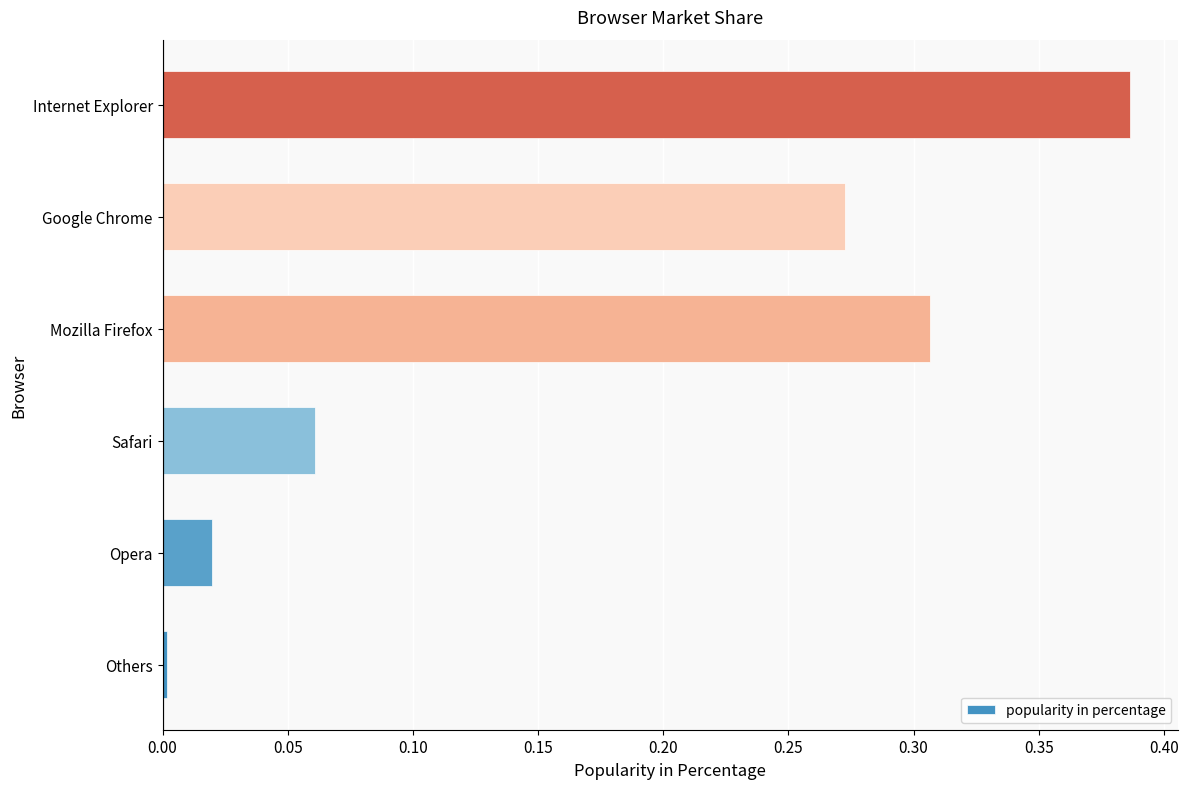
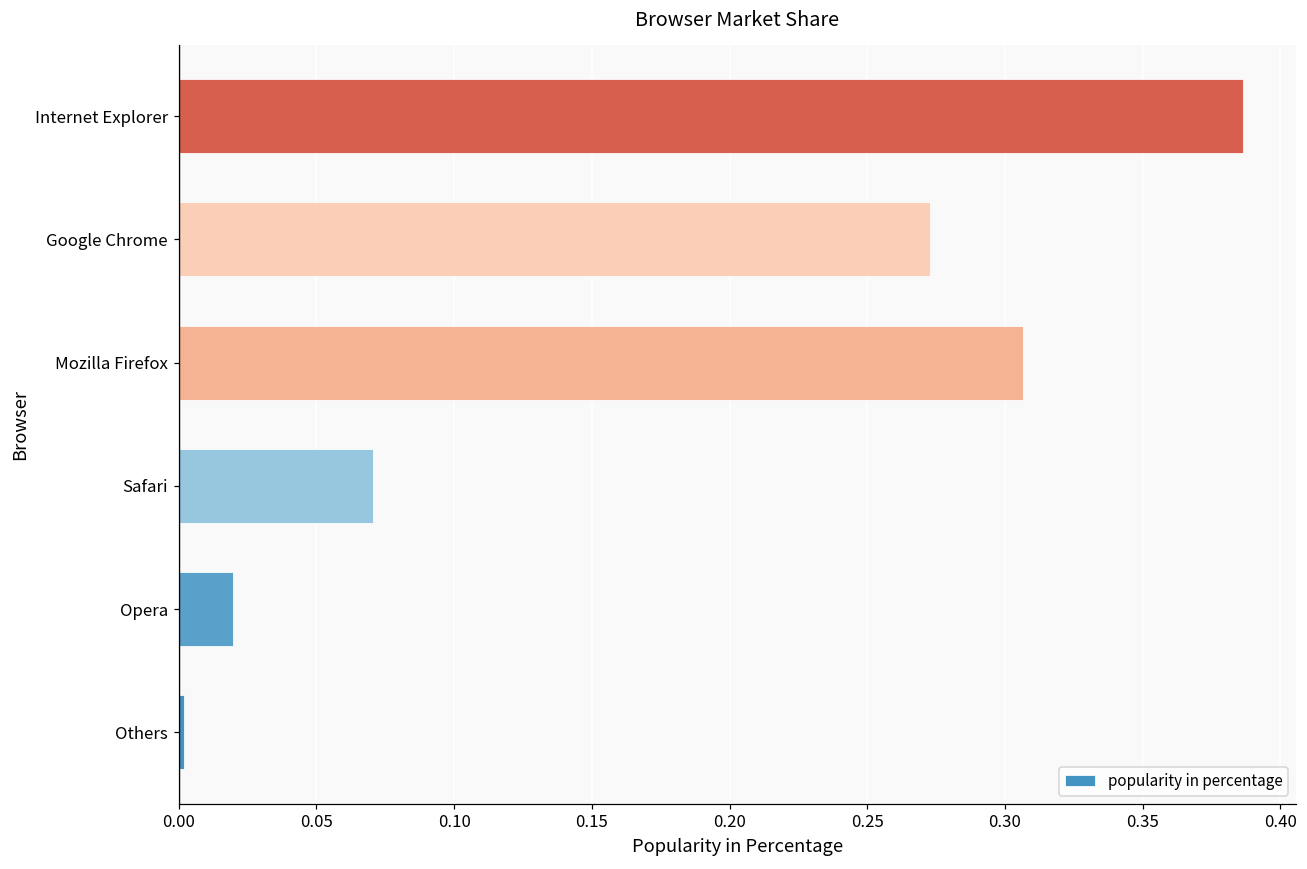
Safari: 0.061 -> 0.071
